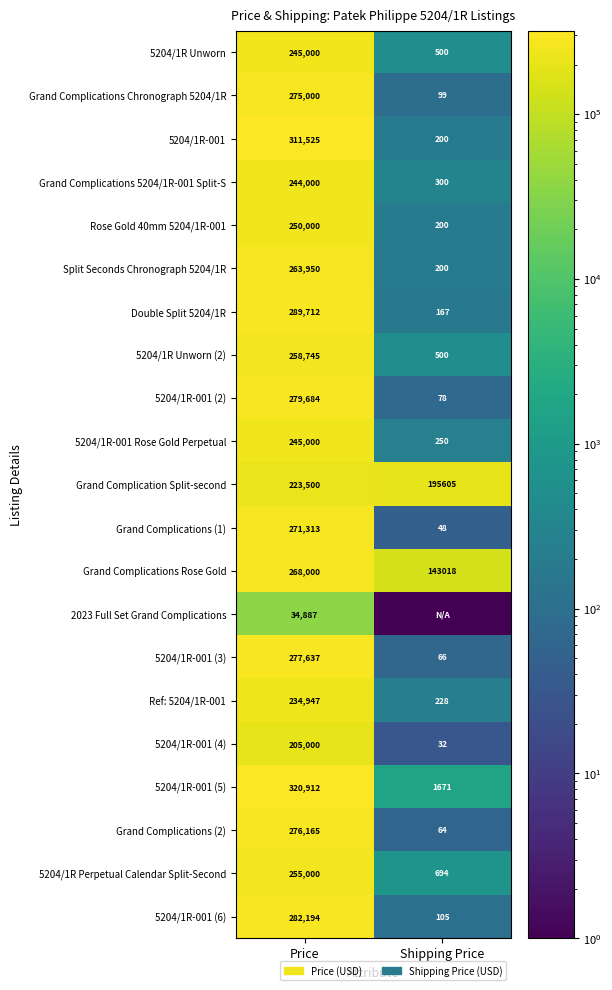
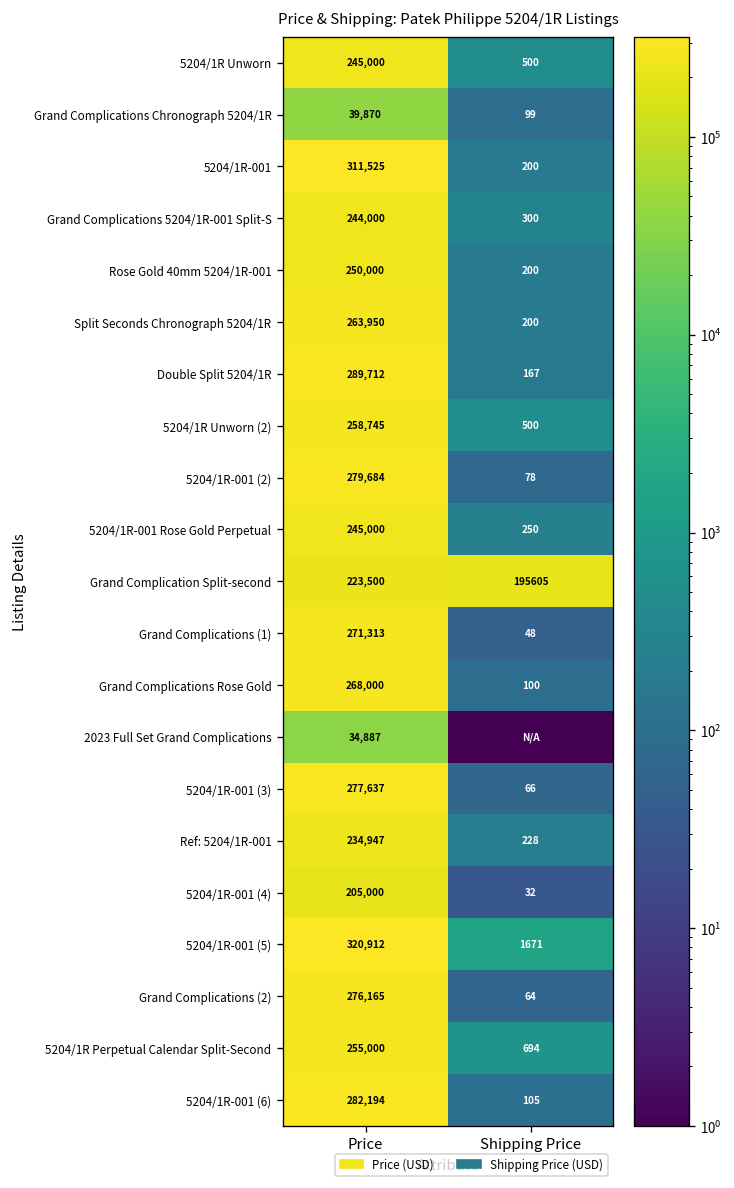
Grand Complications Chronograph 5204/1R, Price: 275,000 -> 39,870
Grand Complications Rose Gold, Shipping Price: 143018 -> 100
